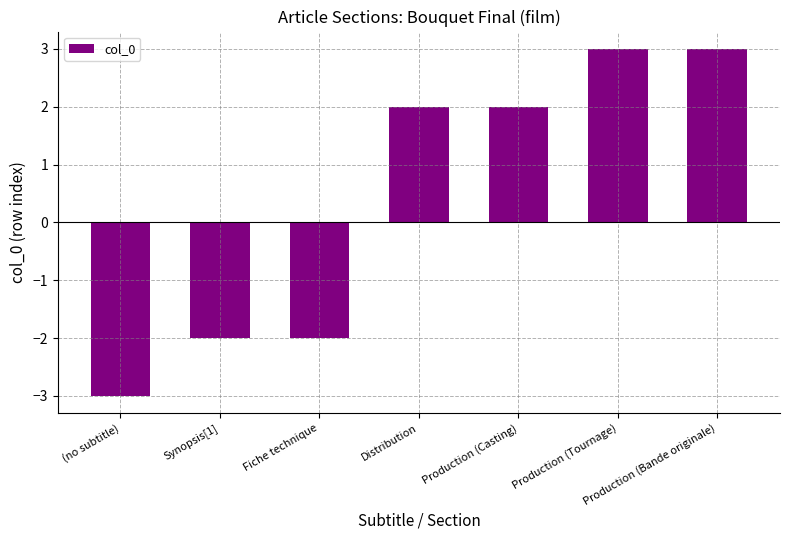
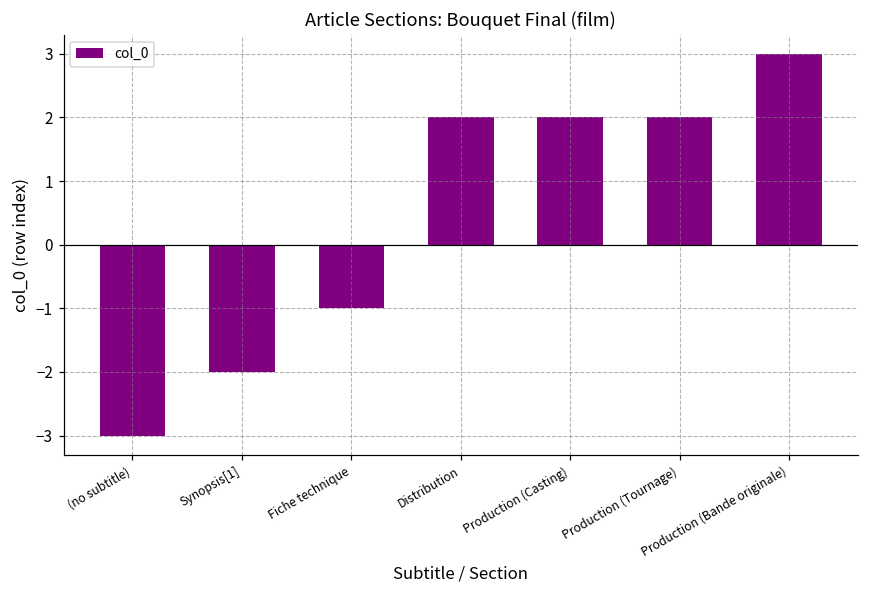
Fiche technique: -2.0 -> -1.0
Production (Tournage): 3.0 -> 2.0
